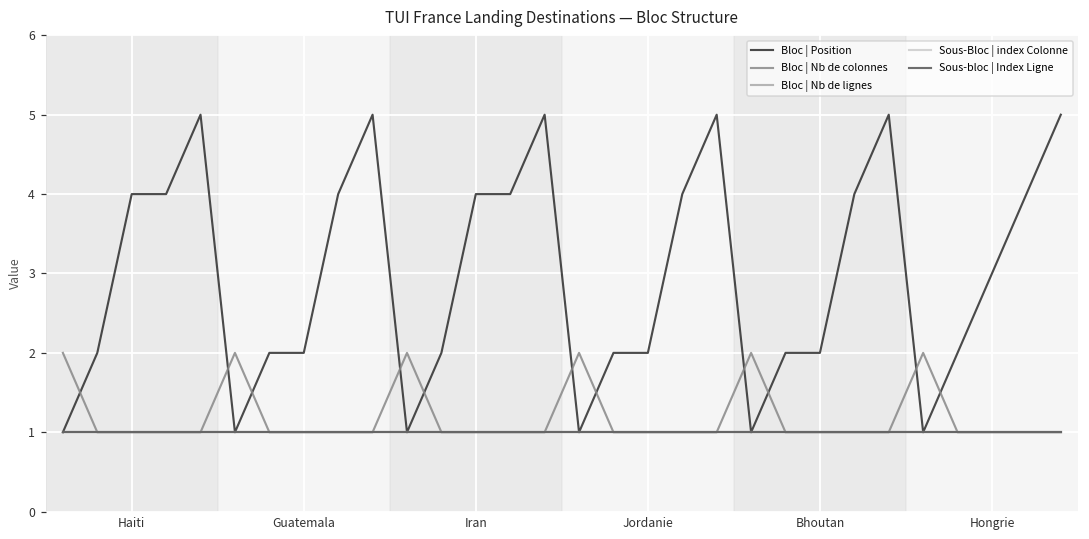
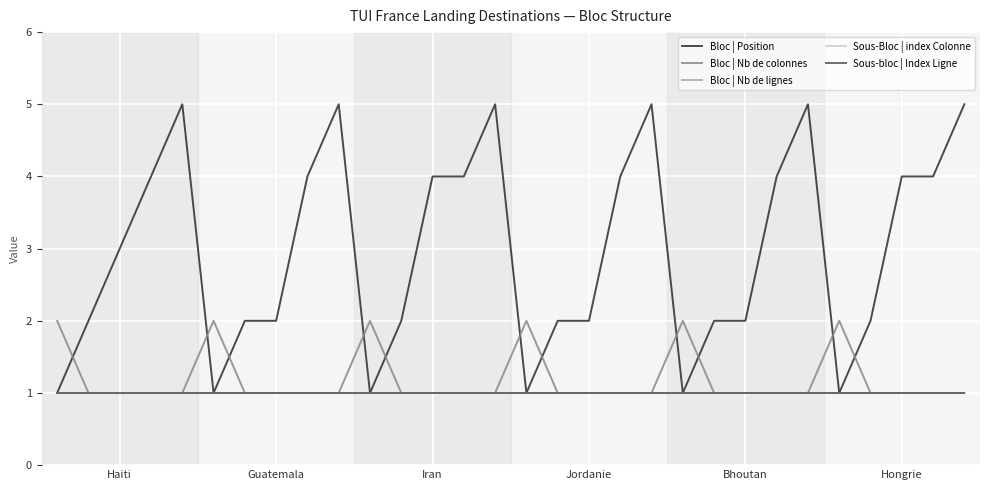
Bloc | Position, Haiti: 4 -> 3
Bloc | Position, Hongrie: 3 -> 4
